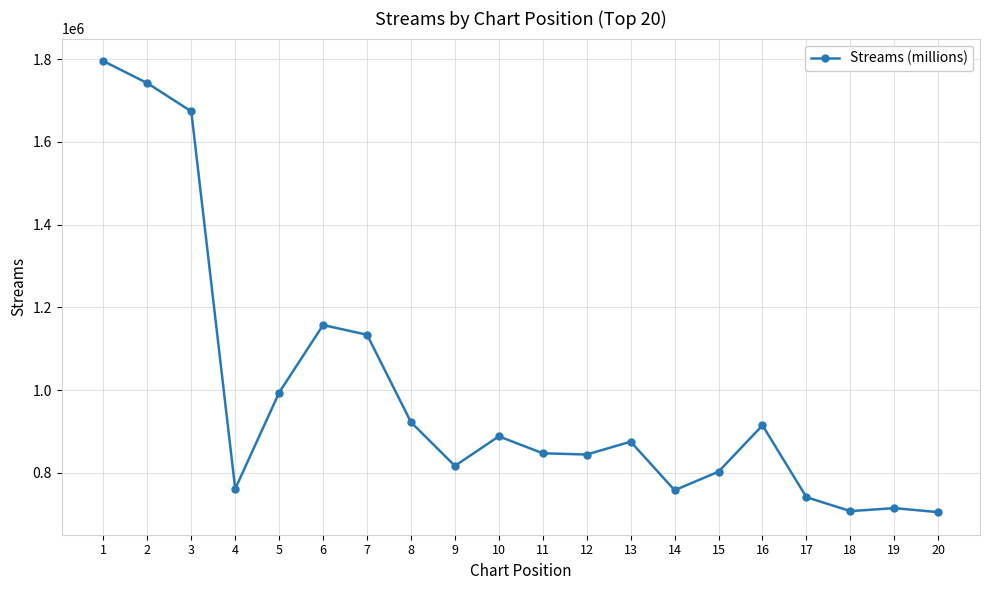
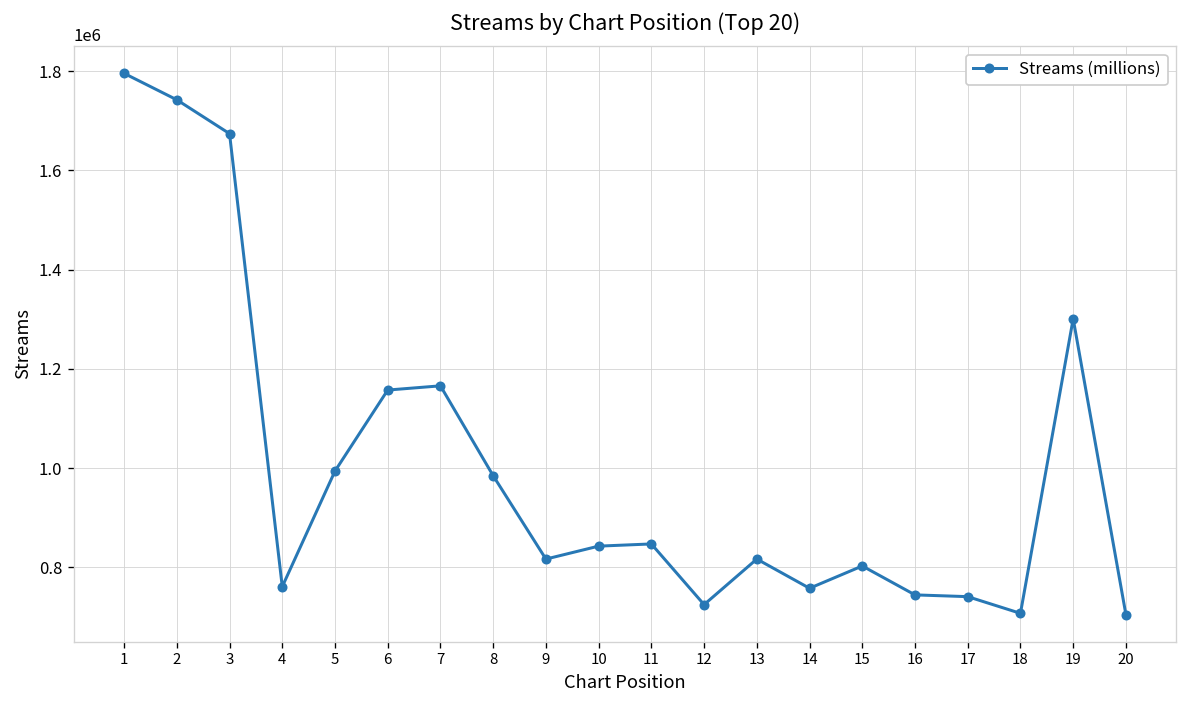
7: 1130000 -> 1170000
8: 920000 -> 980000
10: 890000 -> 840000
12: 840000 -> 730000
13: 880000 -> 820000
16: 910000 -> 740000
19: 710000 -> 1300000
